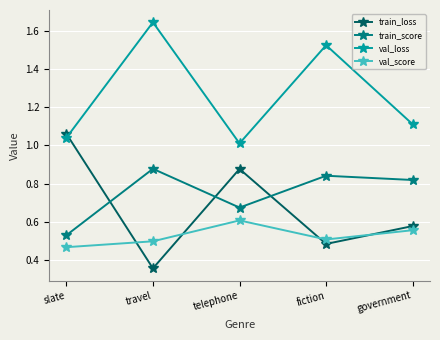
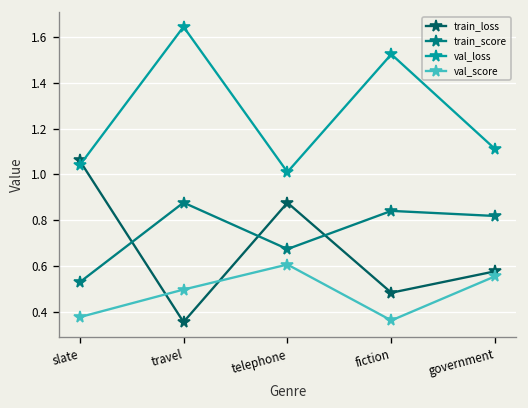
val_score, slate: 0.47 -> 0.38
val_score, fiction: 0.51 -> 0.36
